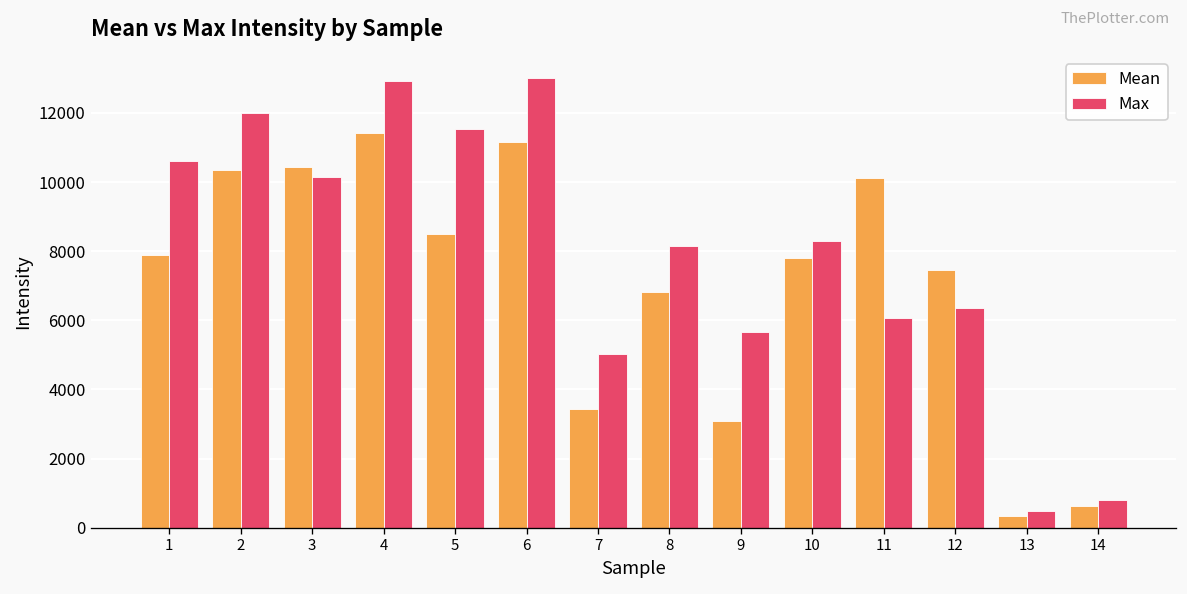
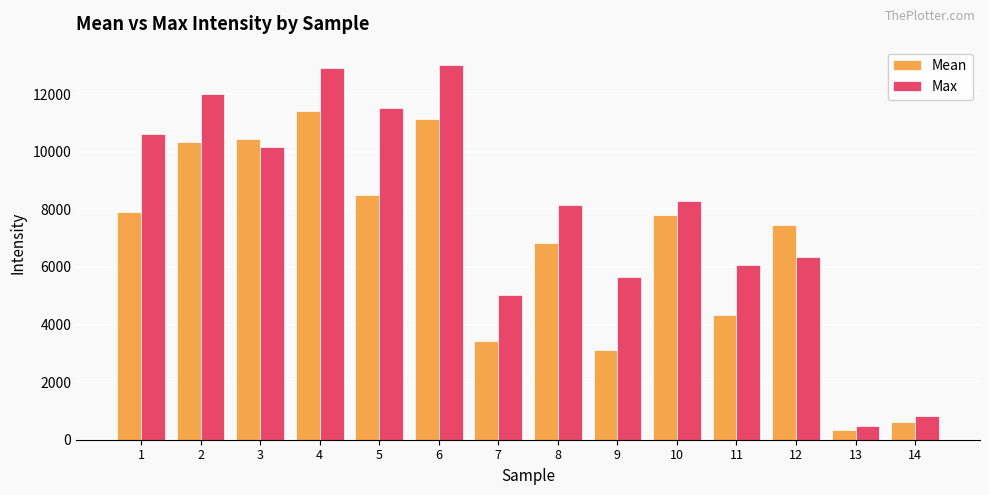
Mean, 11: 10100 -> 4300
